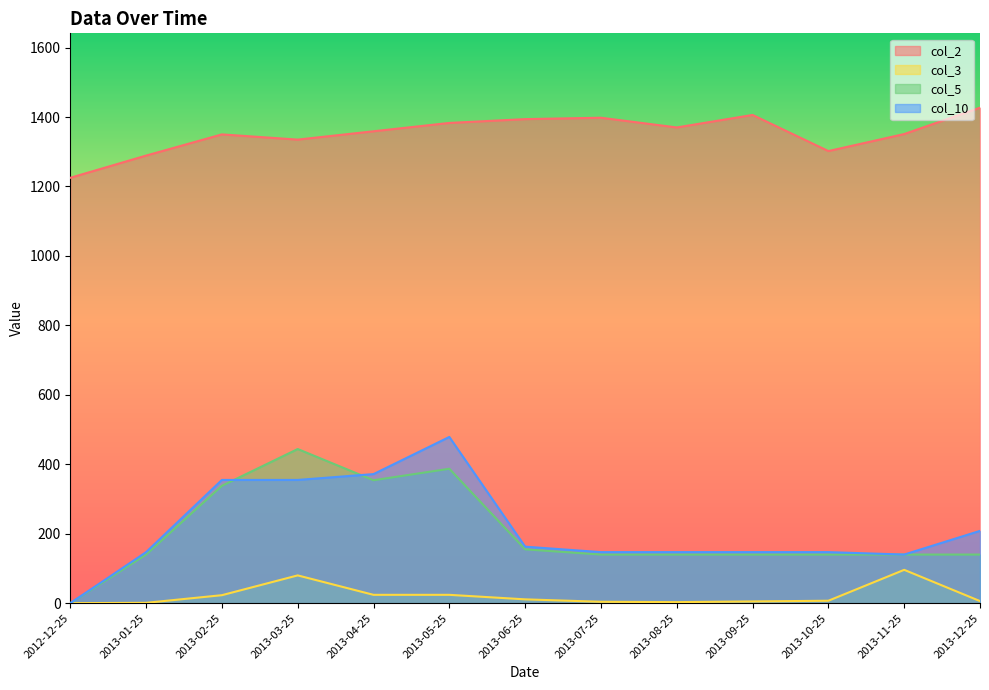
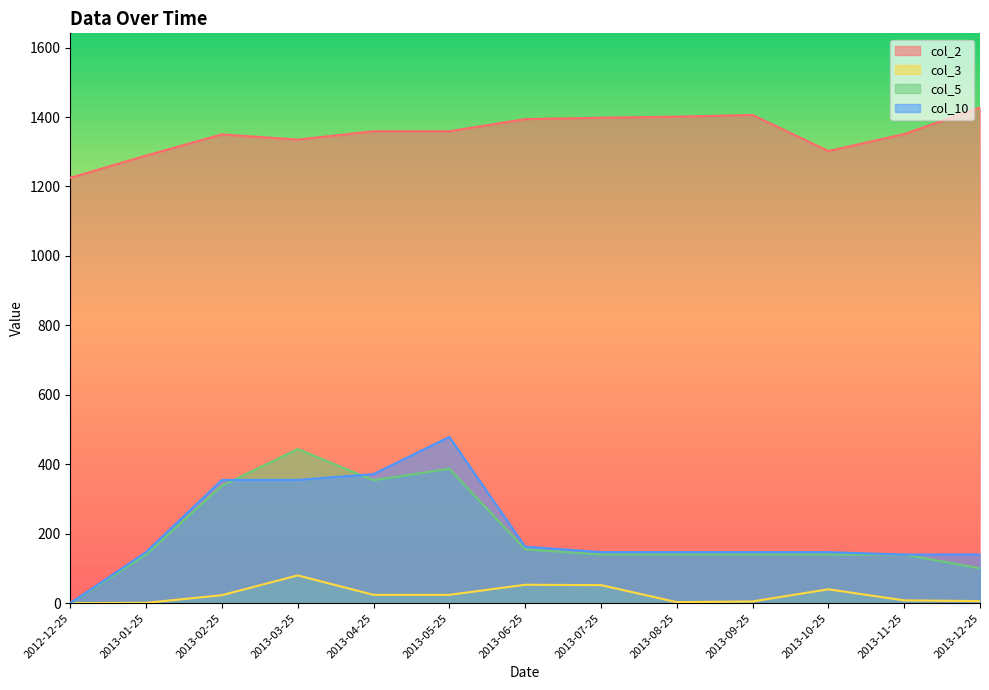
col_2, 2013-05-25: 1380 -> 1360
col_3, 2013-06-25: 10 -> 50
col_3, 2013-07-25: 0 -> 50
col_2, 2013-08-25: 1370 -> 1400
col_3, 2013-10-25: 10 -> 40
col_3, 2013-11-25: 100 -> 10
col_5, 2013-12-25: 140 -> 100
col_10, 2013-12-25: 210 -> 140
